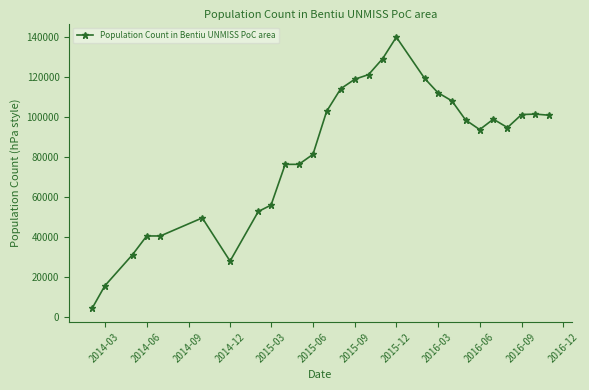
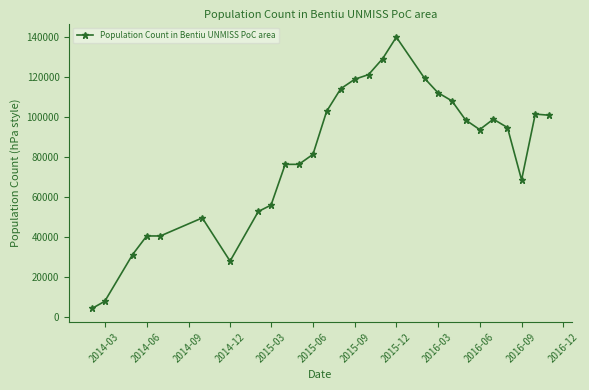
2014-03: 16000 -> 8000
2016-09: 101000 -> 69000
